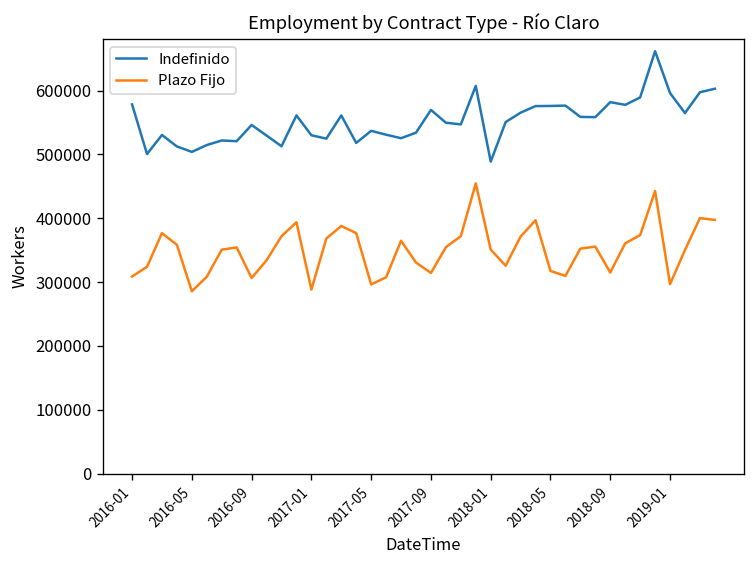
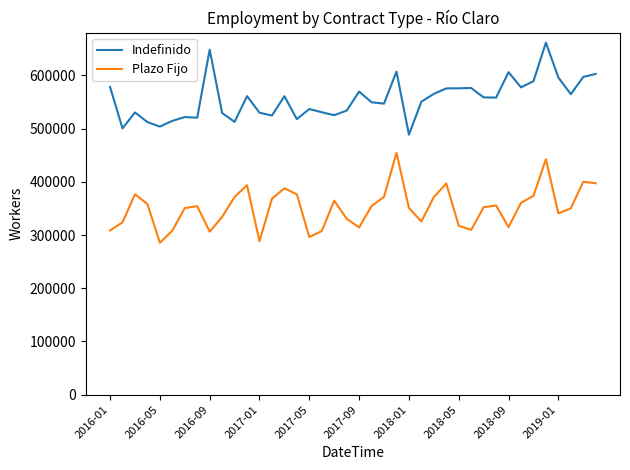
Indefinido, 2016-09: 550000 -> 650000
Indefinido, 2018-09: 580000 -> 610000
Plazo Fijo, 2019-01: 300000 -> 340000
